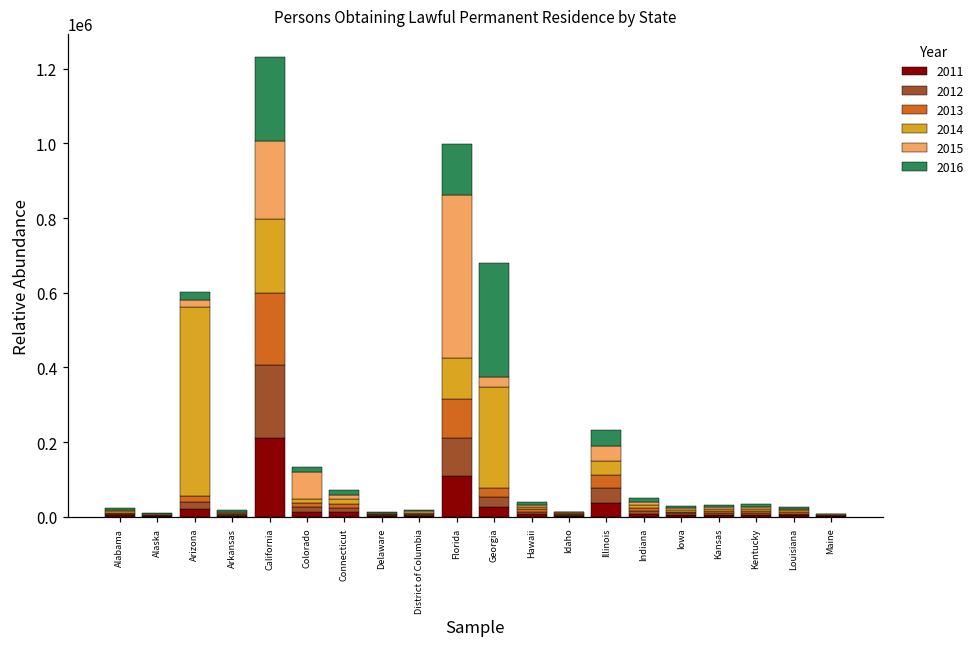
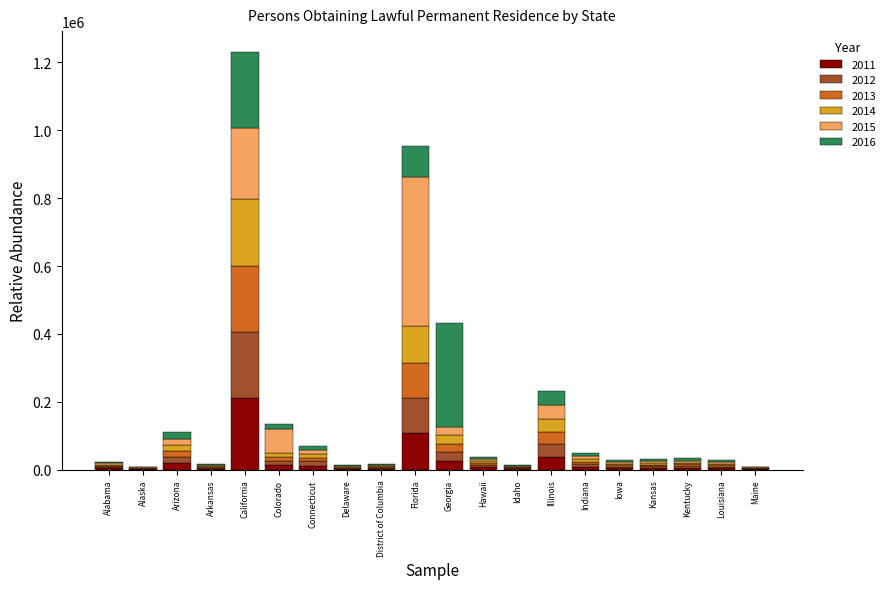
2014, Arizona: 510000 -> 20000
2016, Florida: 140000 -> 90000
2014, Georgia: 270000 -> 20000
